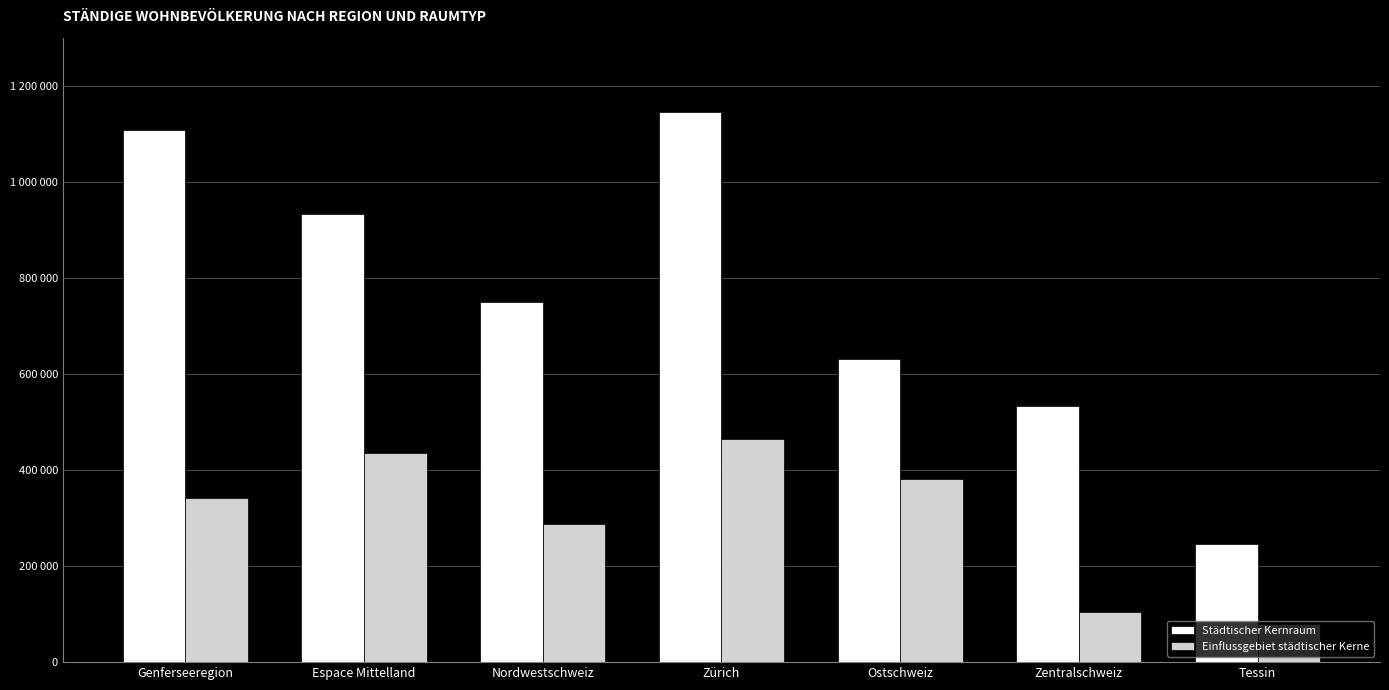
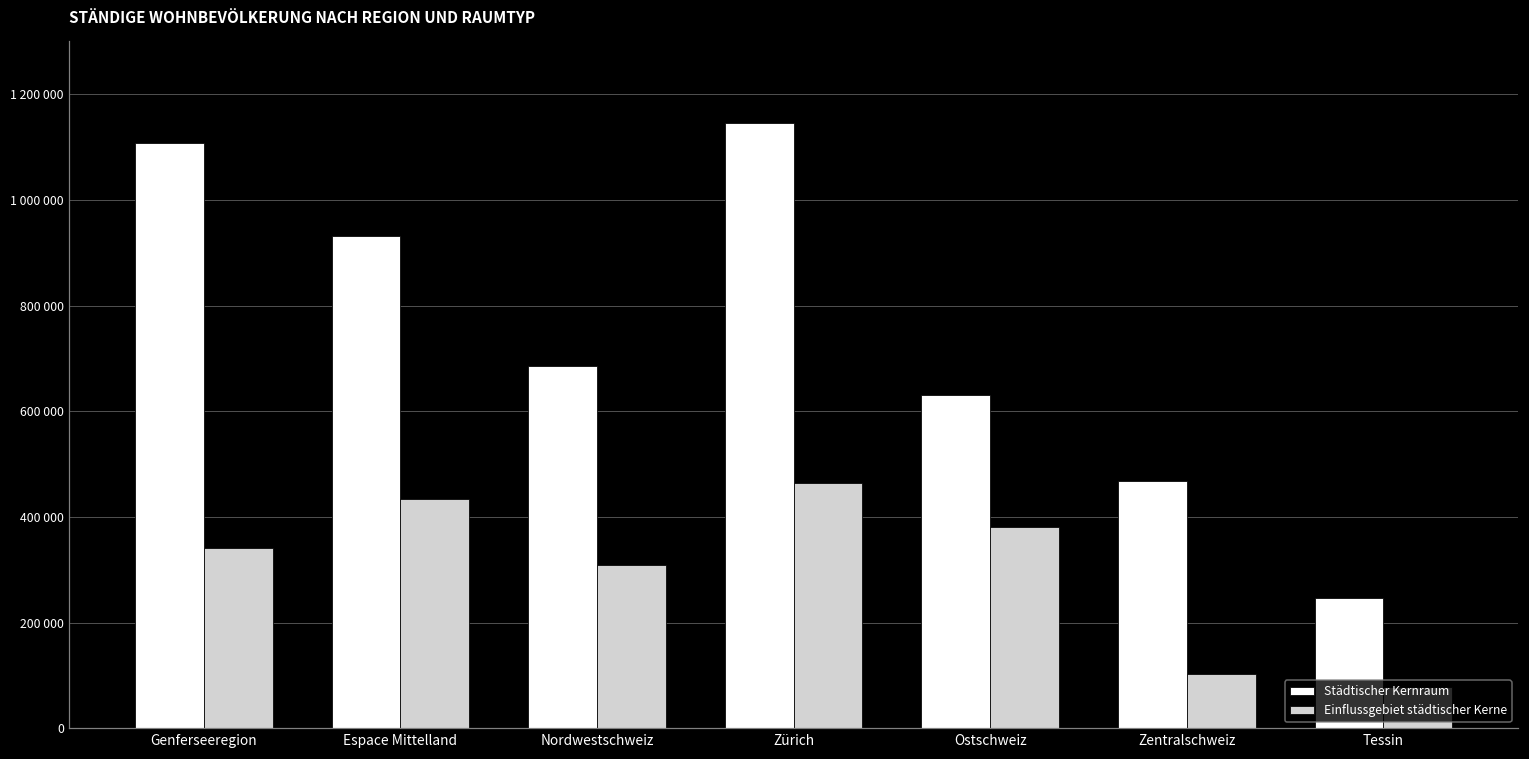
Städtischer Kernraum, Nordwestschweiz: 750000 -> 690000
Einflussgebiet städtischer Kerne, Nordwestschweiz: 290000 -> 310000
Städtischer Kernraum, Zentralschweiz: 530000 -> 470000
